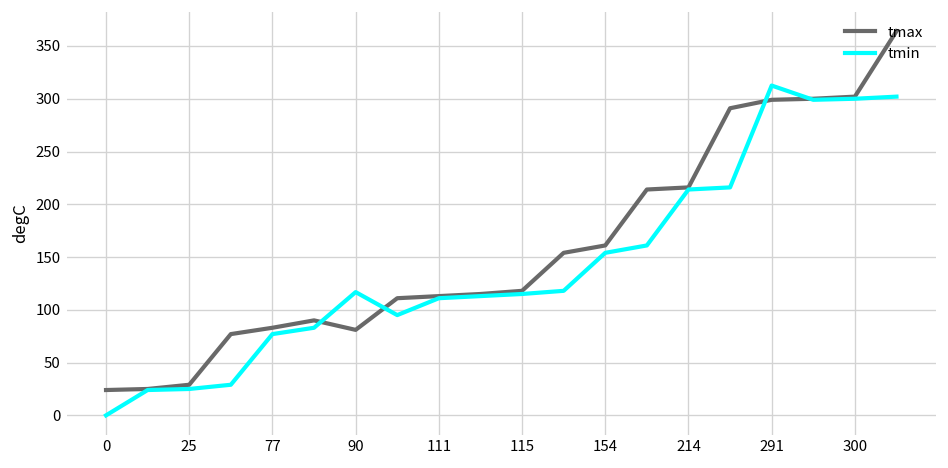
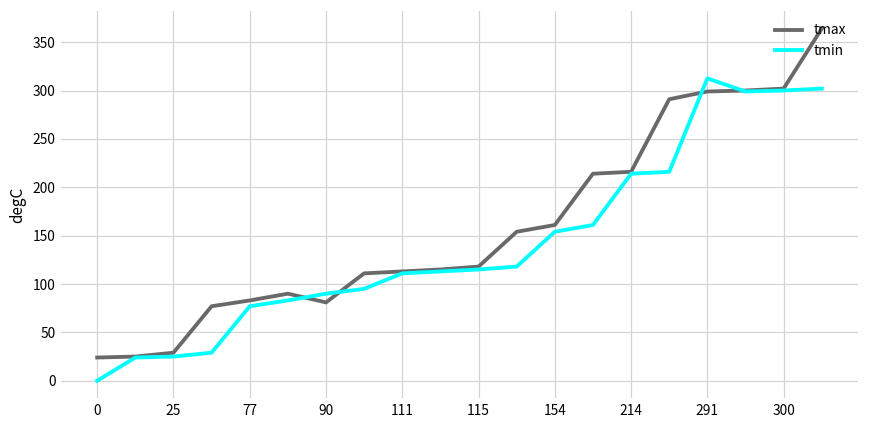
tmin, 90: 120 -> 90
